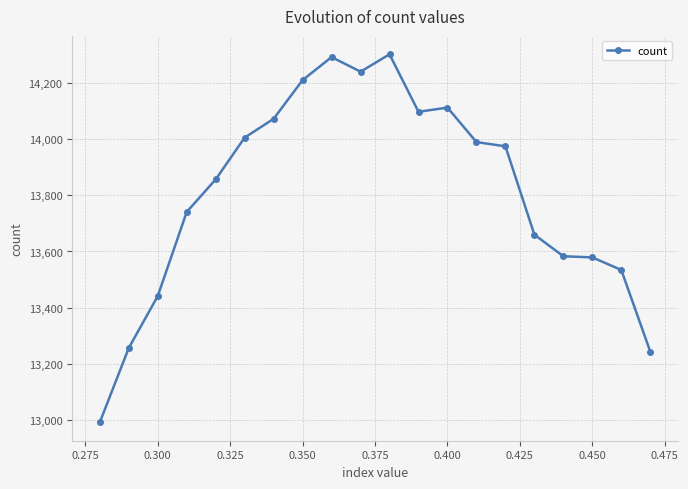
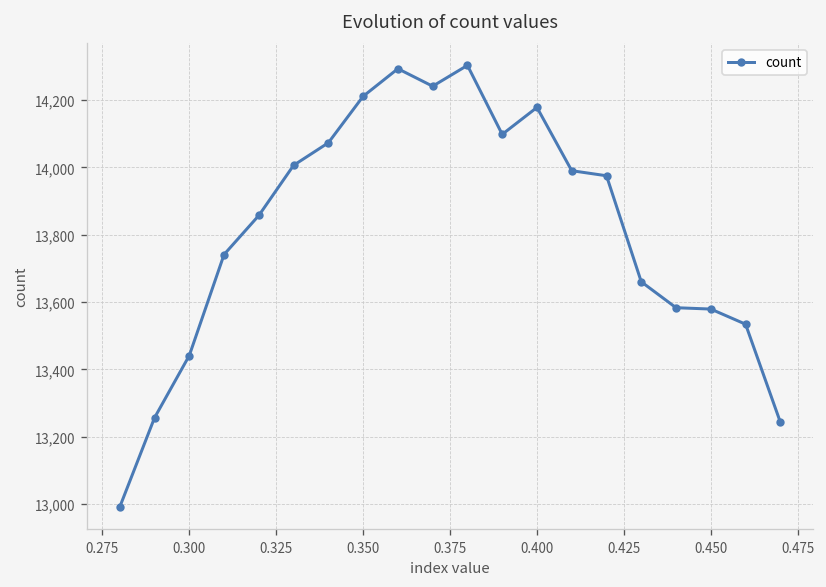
0.400: 14,110 -> 14,180
